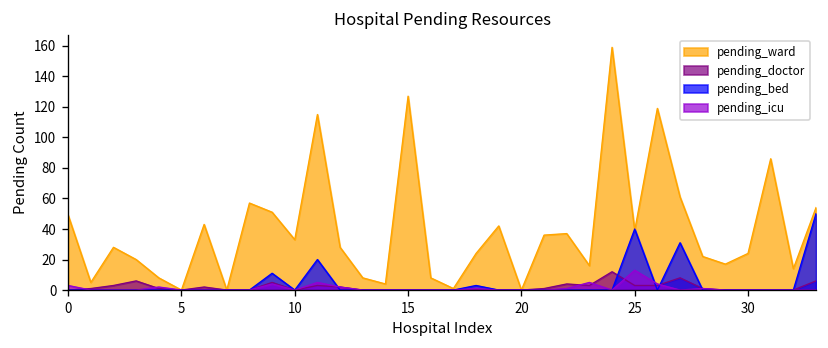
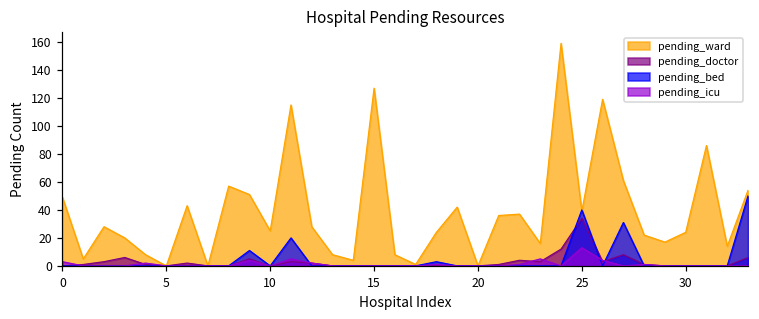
pending_ward, 10: 33 -> 25
pending_doctor, 25: 3 -> 34
